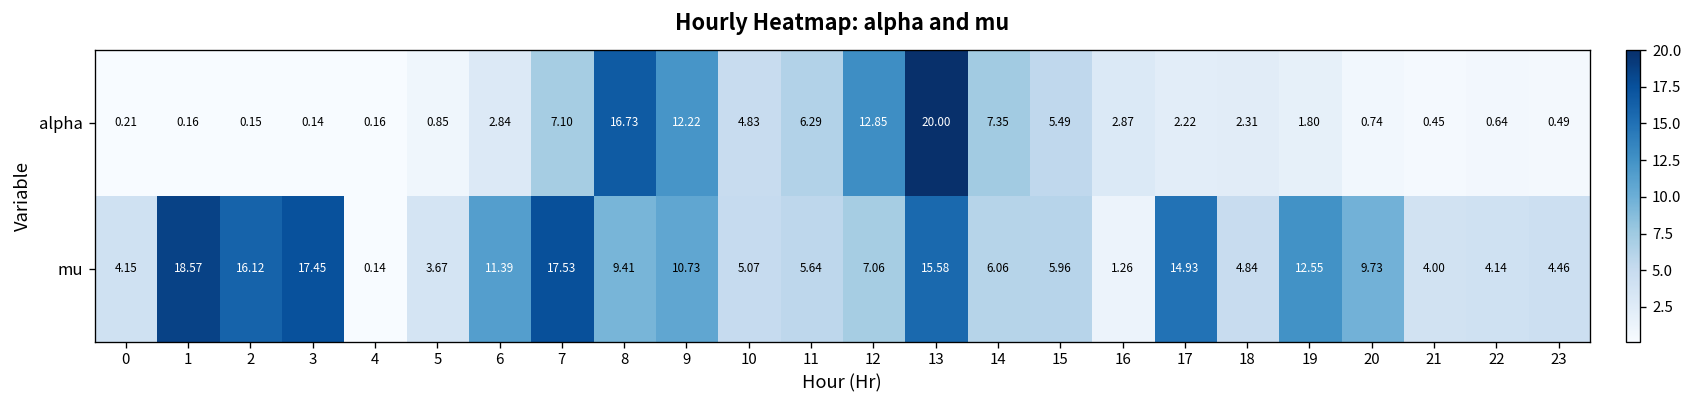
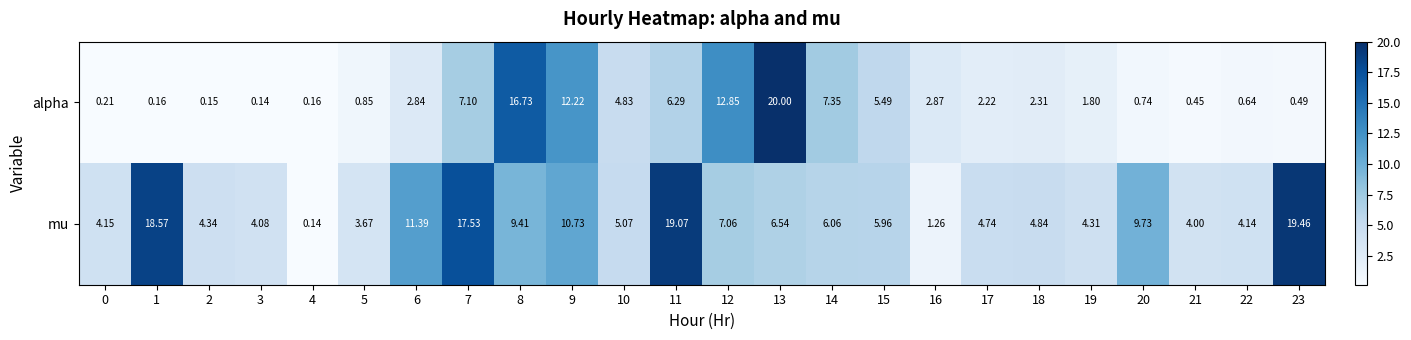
mu, 2: 16.12 -> 4.34
mu, 3: 17.45 -> 4.08
mu, 11: 5.64 -> 19.07
mu, 13: 15.58 -> 6.54
mu, 17: 14.93 -> 4.74
mu, 19: 12.55 -> 4.31
mu, 23: 4.46 -> 19.46
